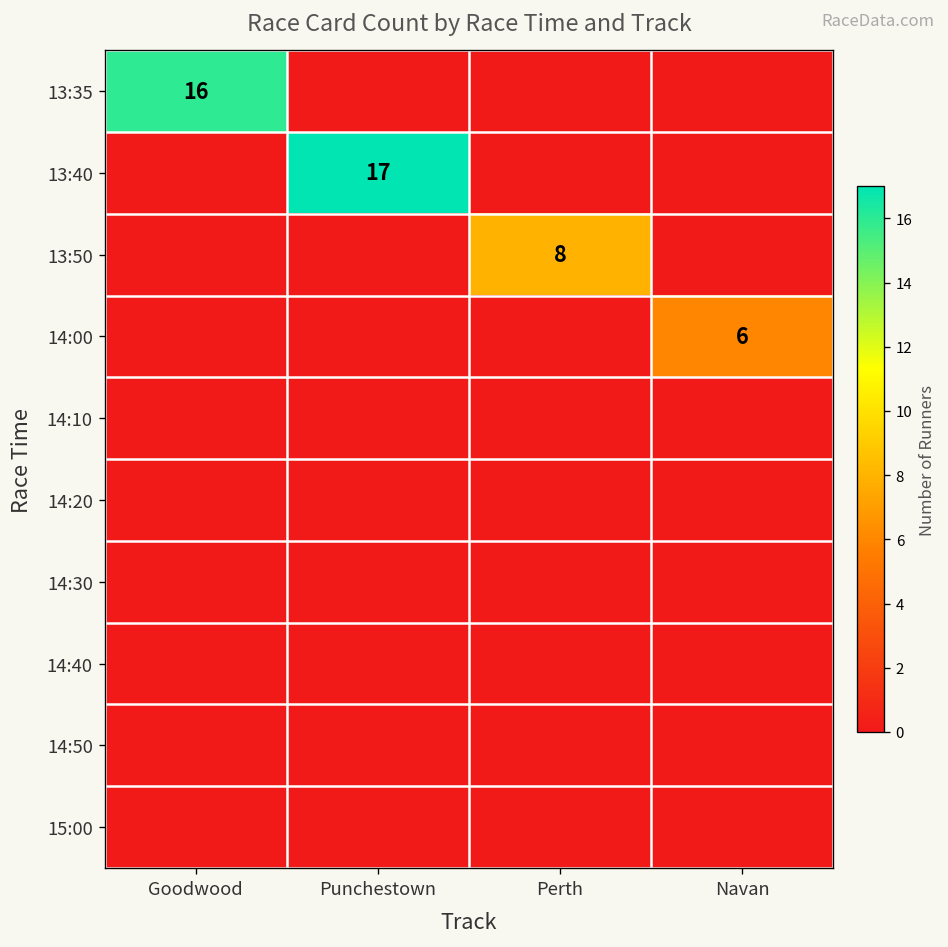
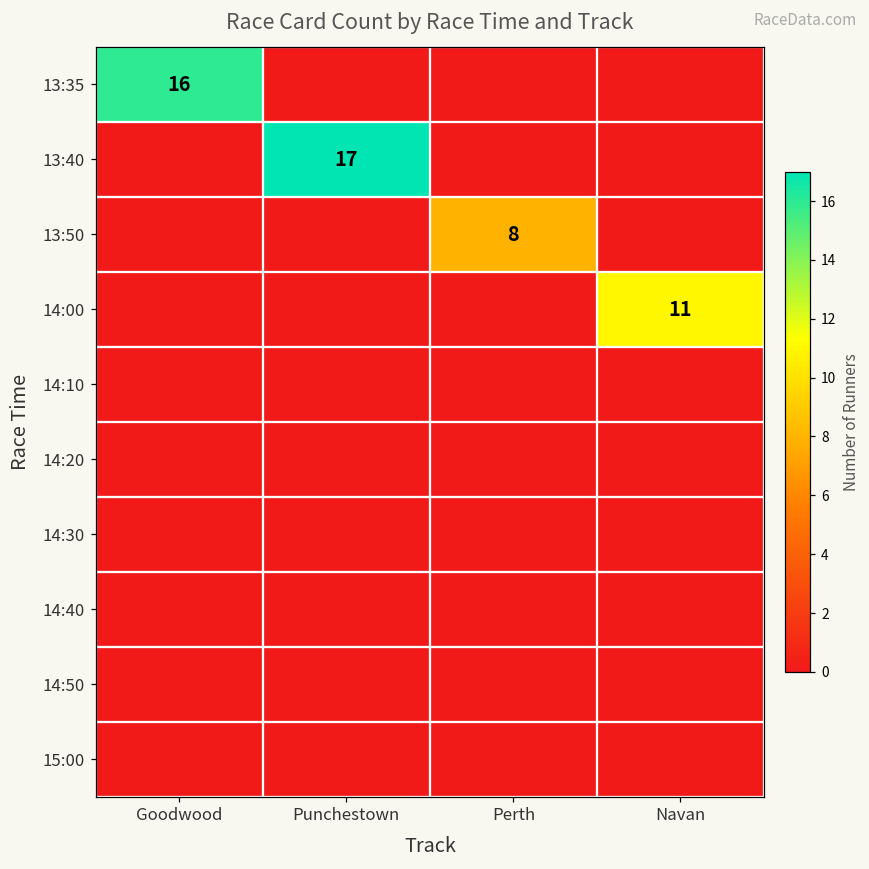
14:00, Navan: 6 -> 11
